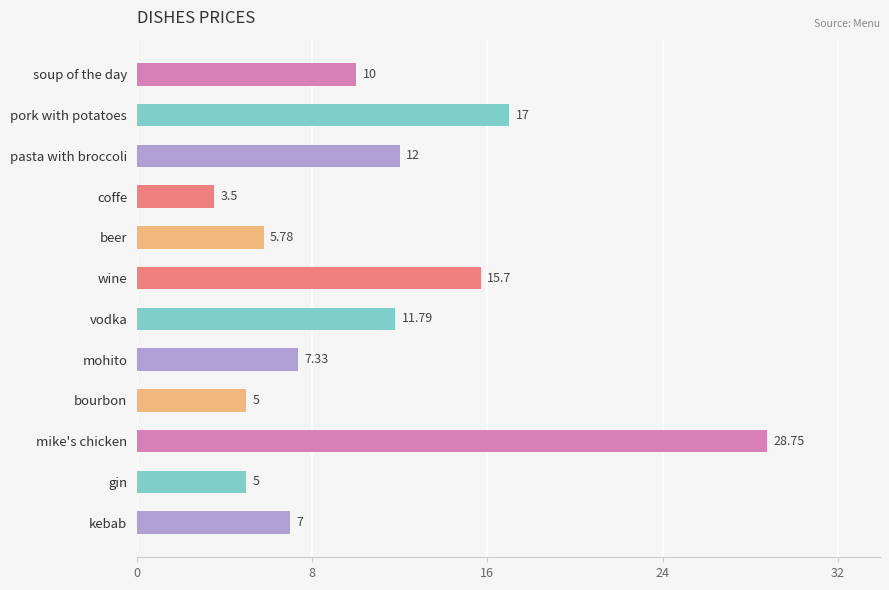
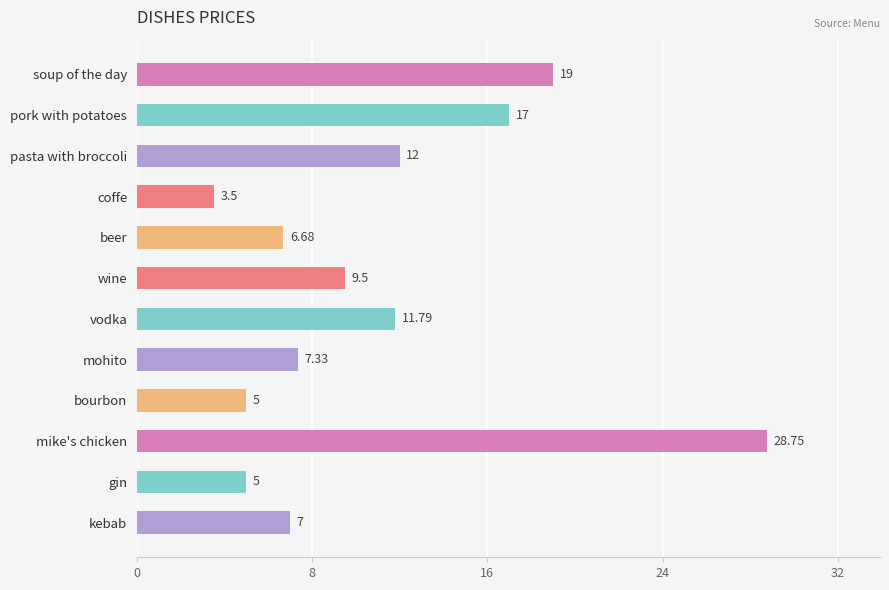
soup of the day: 10 -> 19
beer: 5.78 -> 6.68
wine: 15.7 -> 9.5
